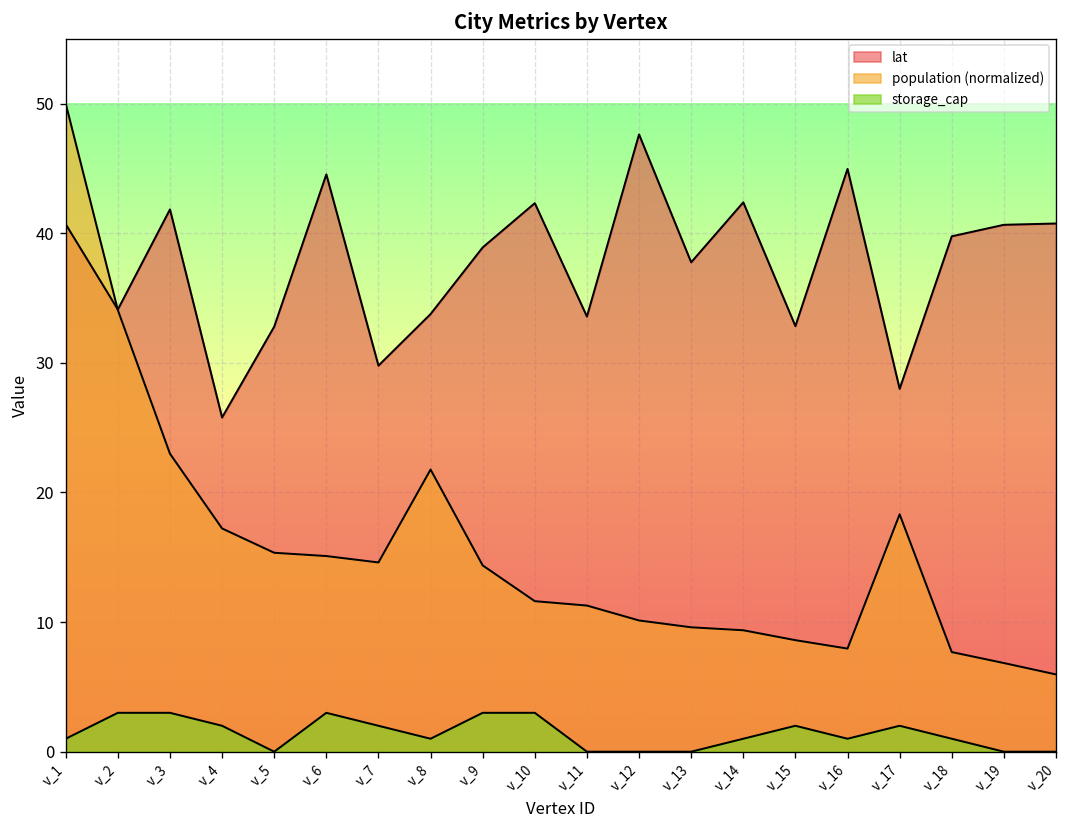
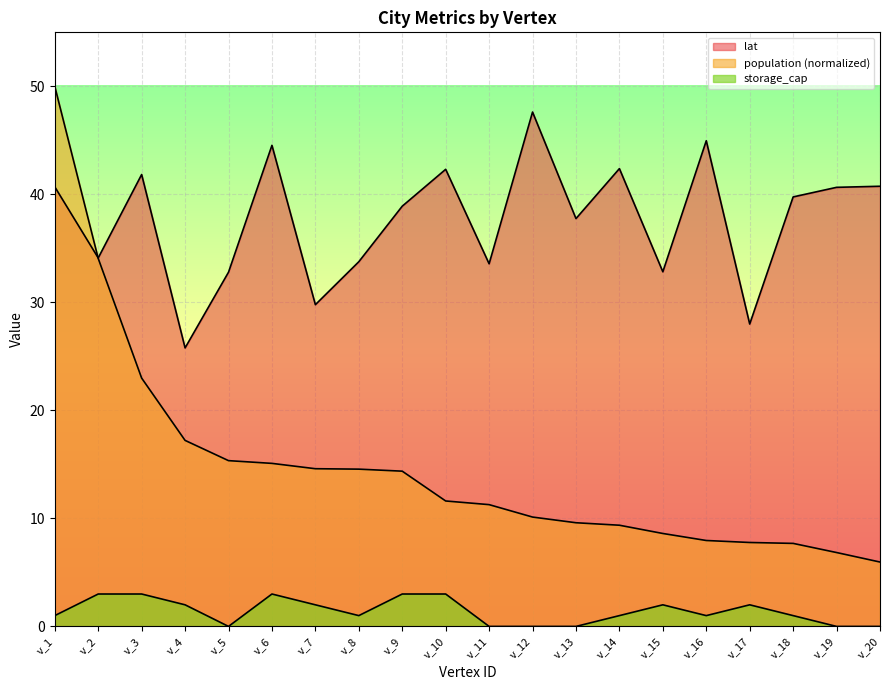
population (normalized), v_8: 21.8 -> 14.6
population (normalized), v_17: 18.3 -> 7.8
